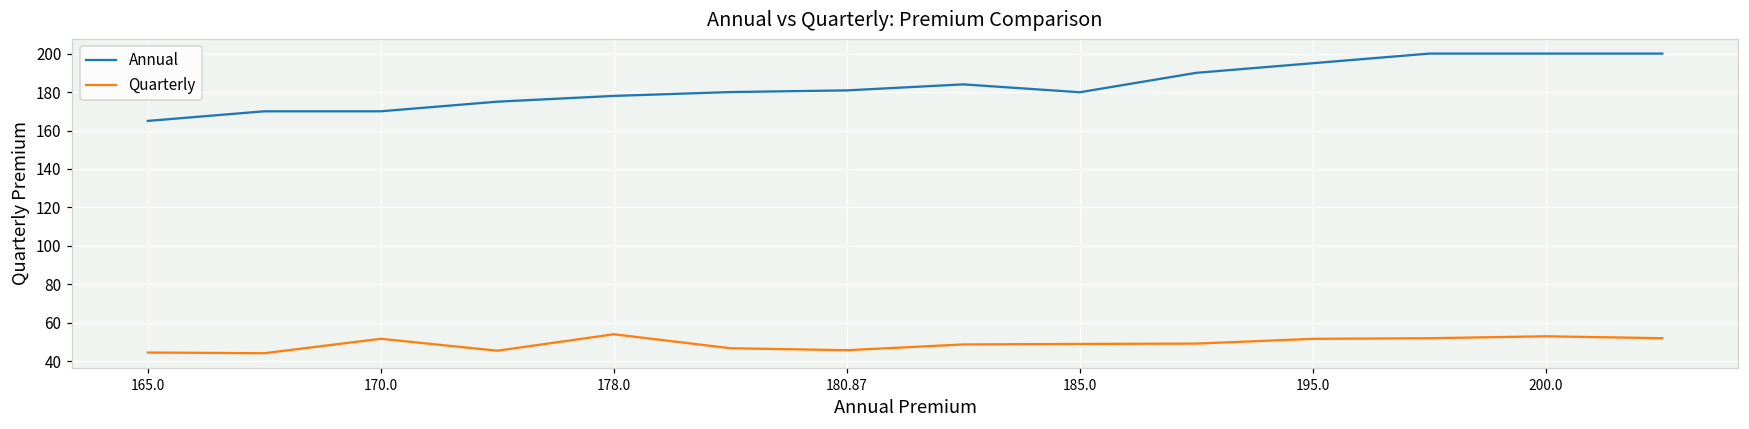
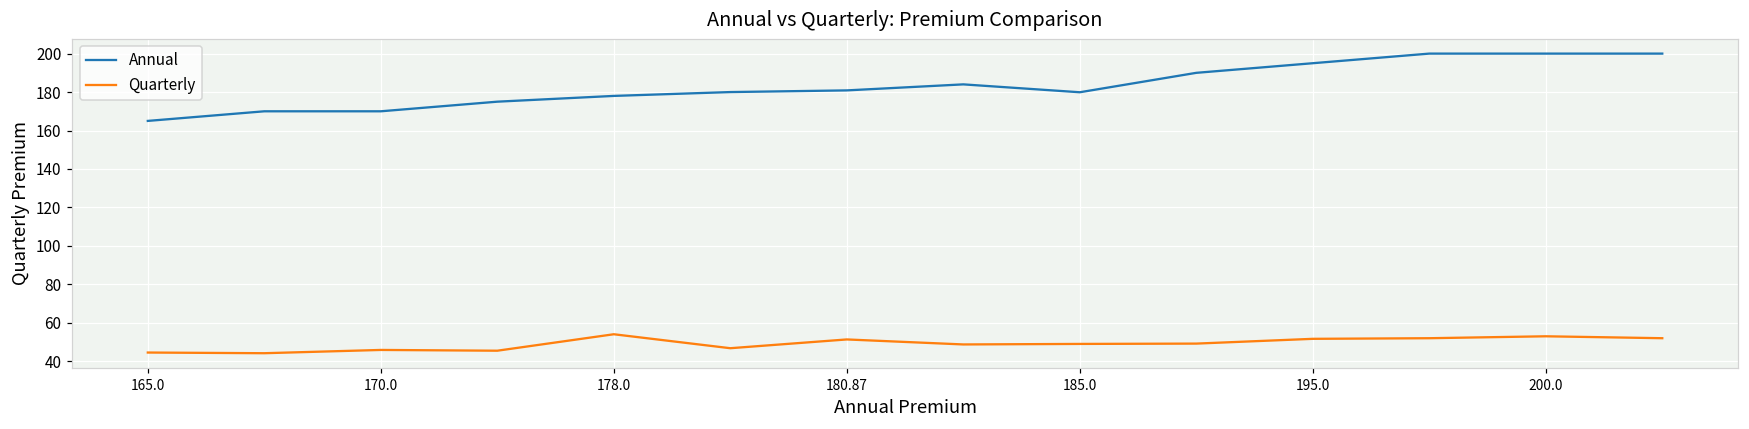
Quarterly, 170.0: 52 -> 46
Quarterly, 180.87: 46 -> 51
